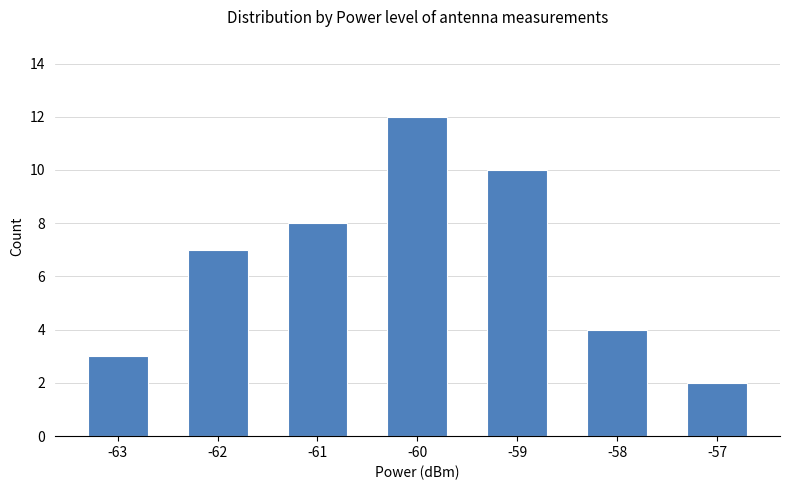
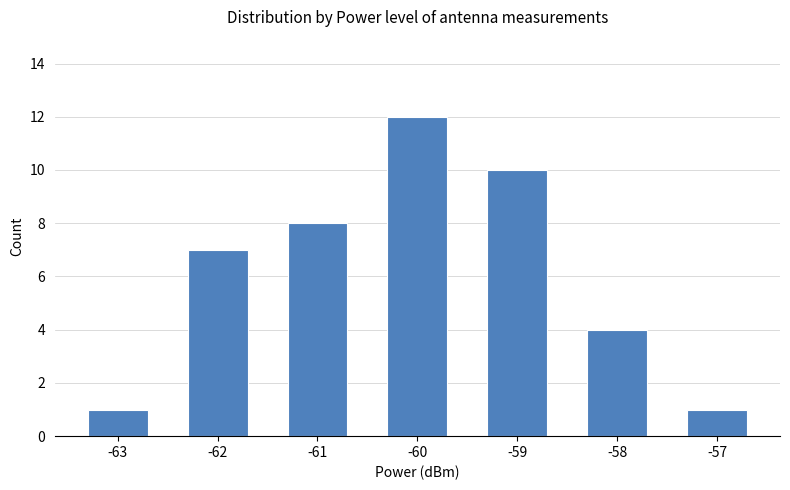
-63: 3 -> 1
-57: 2 -> 1
